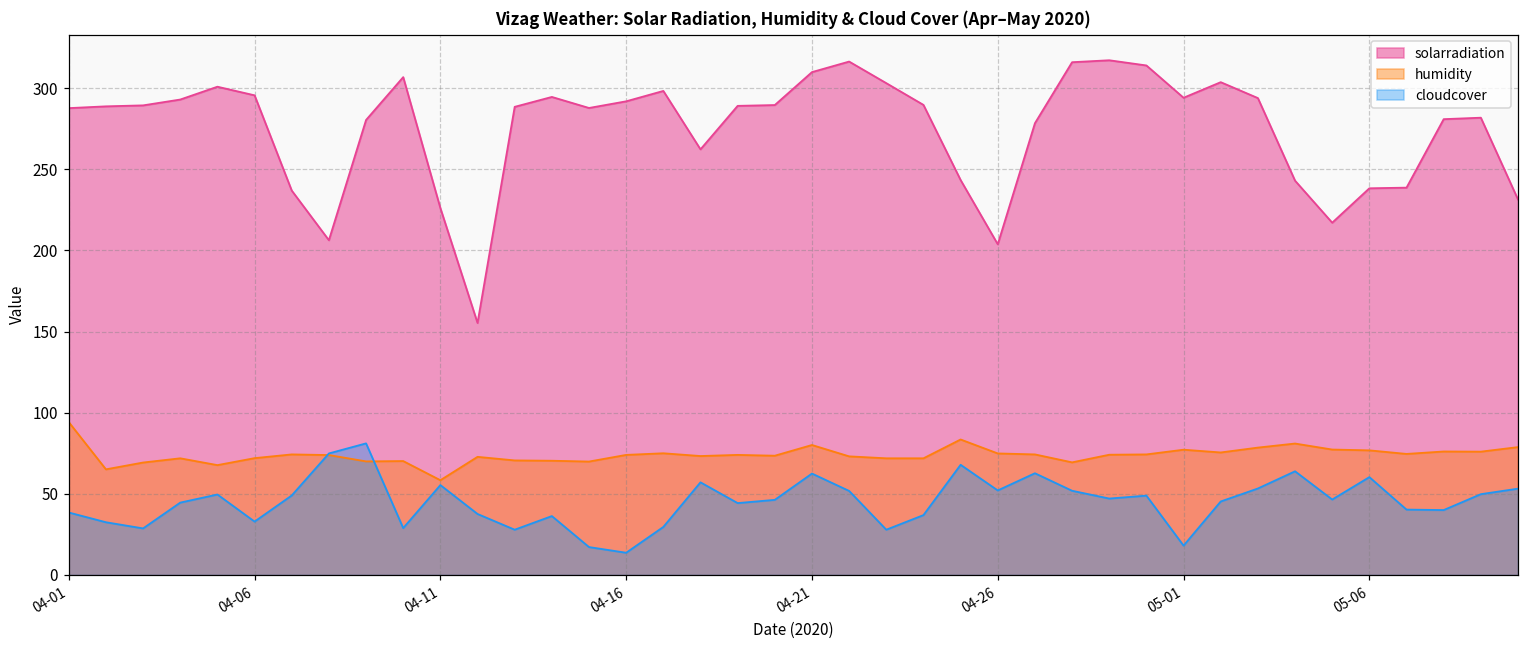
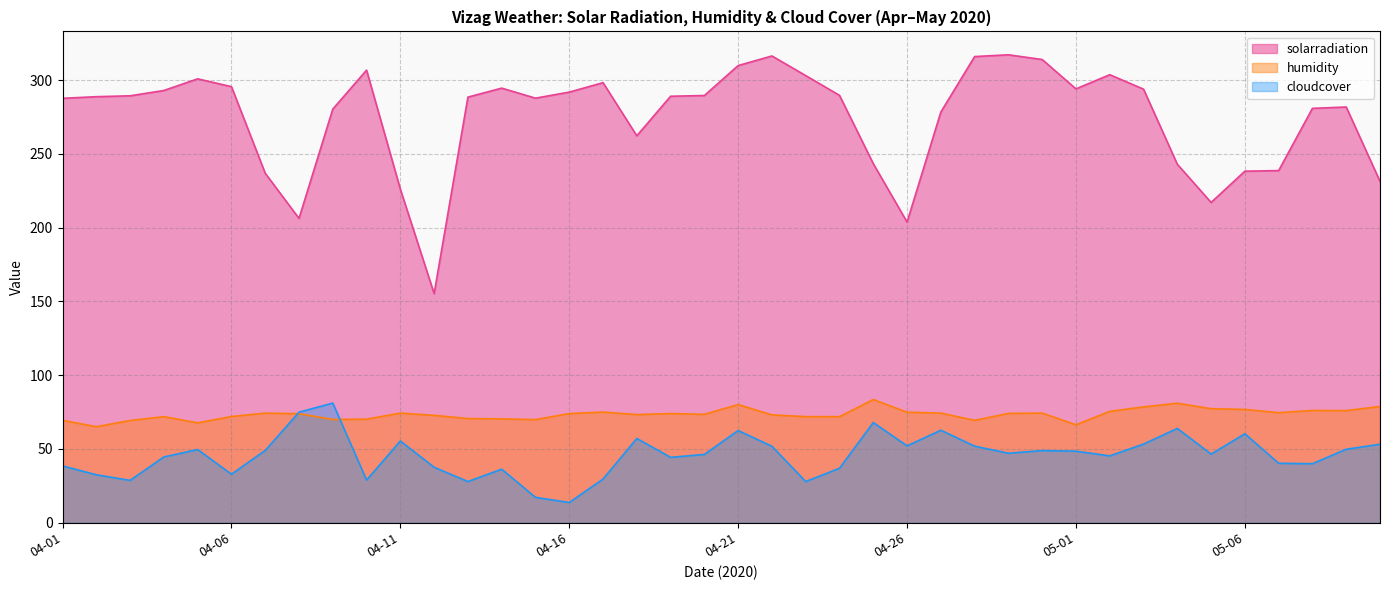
humidity, 04-01: 94 -> 69
humidity, 04-11: 58 -> 74
humidity, 05-01: 77 -> 66
cloudcover, 05-01: 18 -> 49
